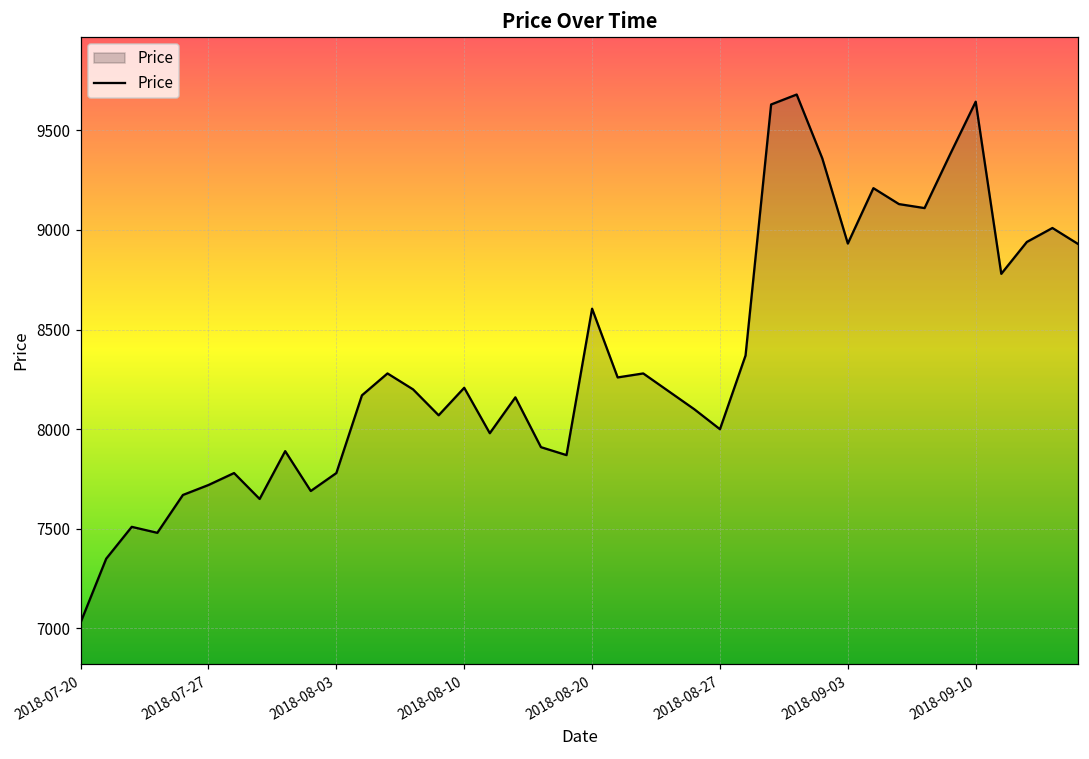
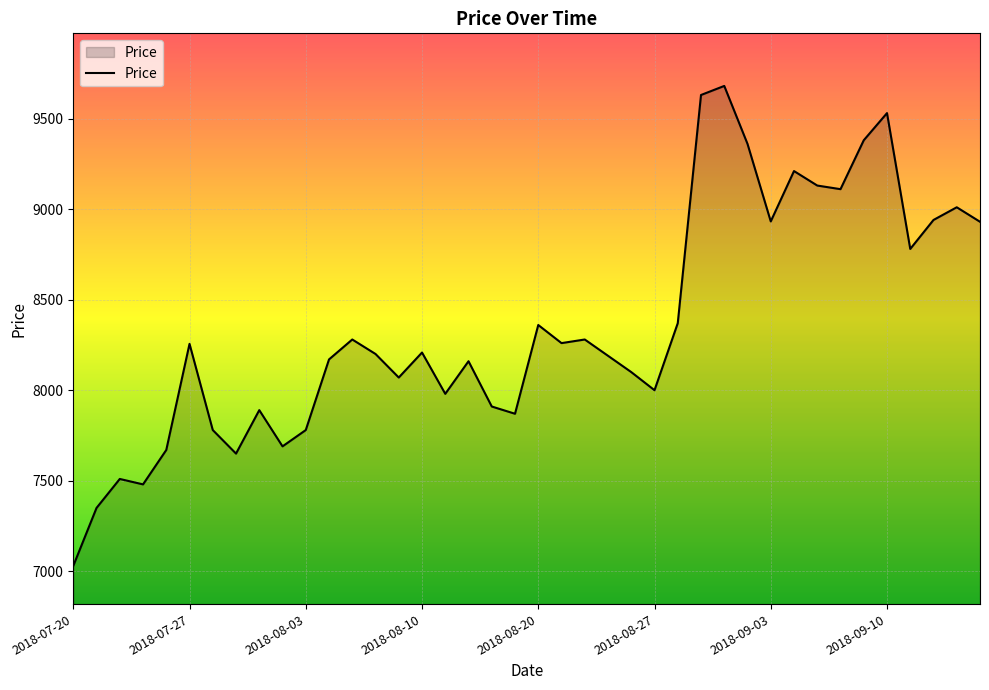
2018-07-27: 7720 -> 8260
2018-08-20: 8610 -> 8360
2018-09-10: 9640 -> 9530
